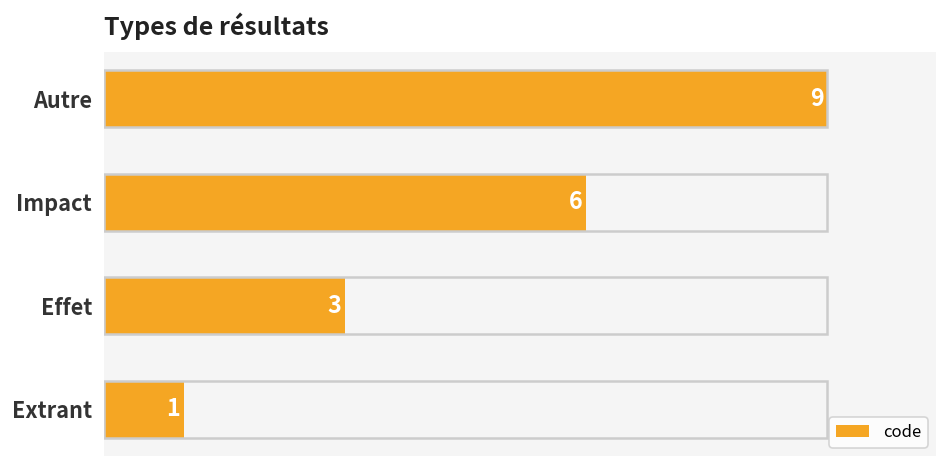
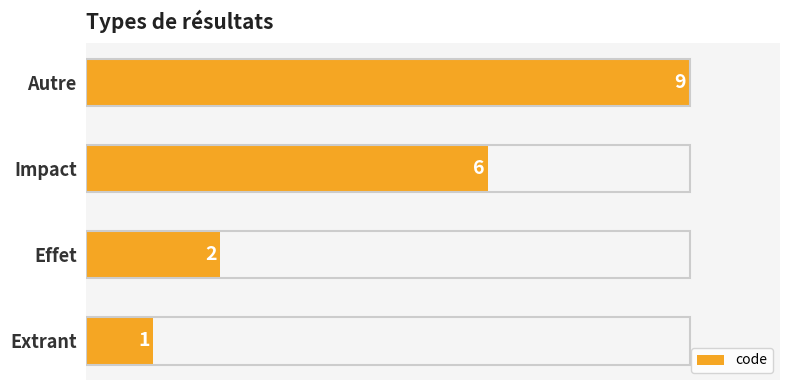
Effet: 3 -> 2
